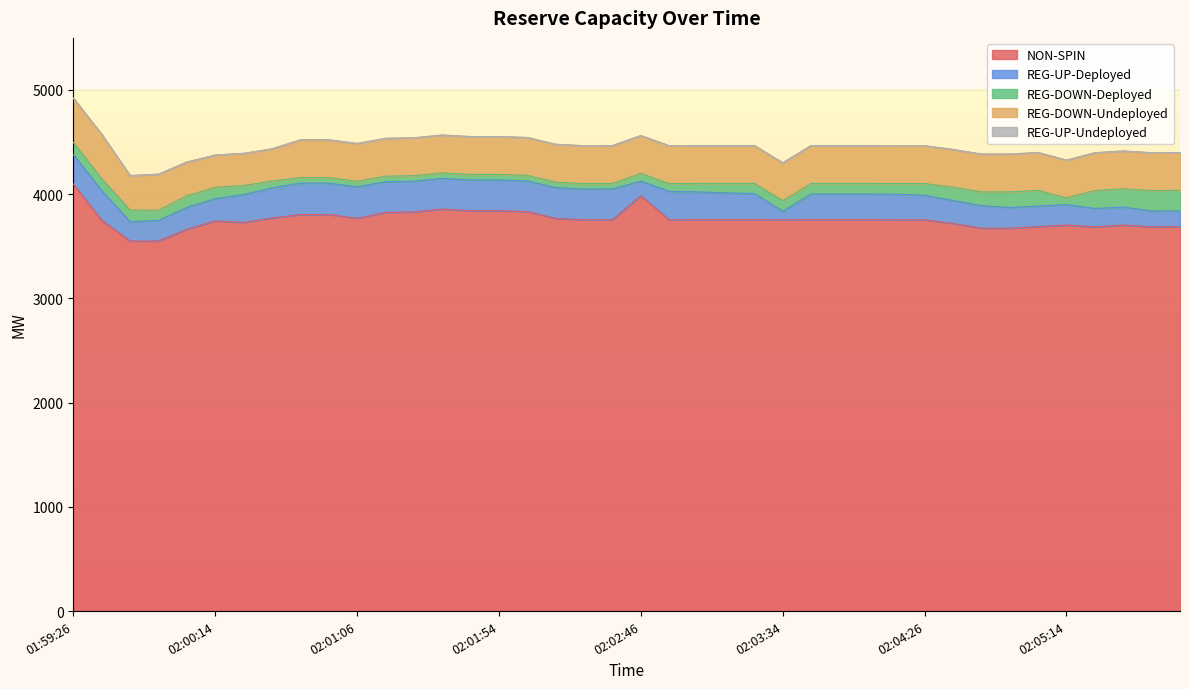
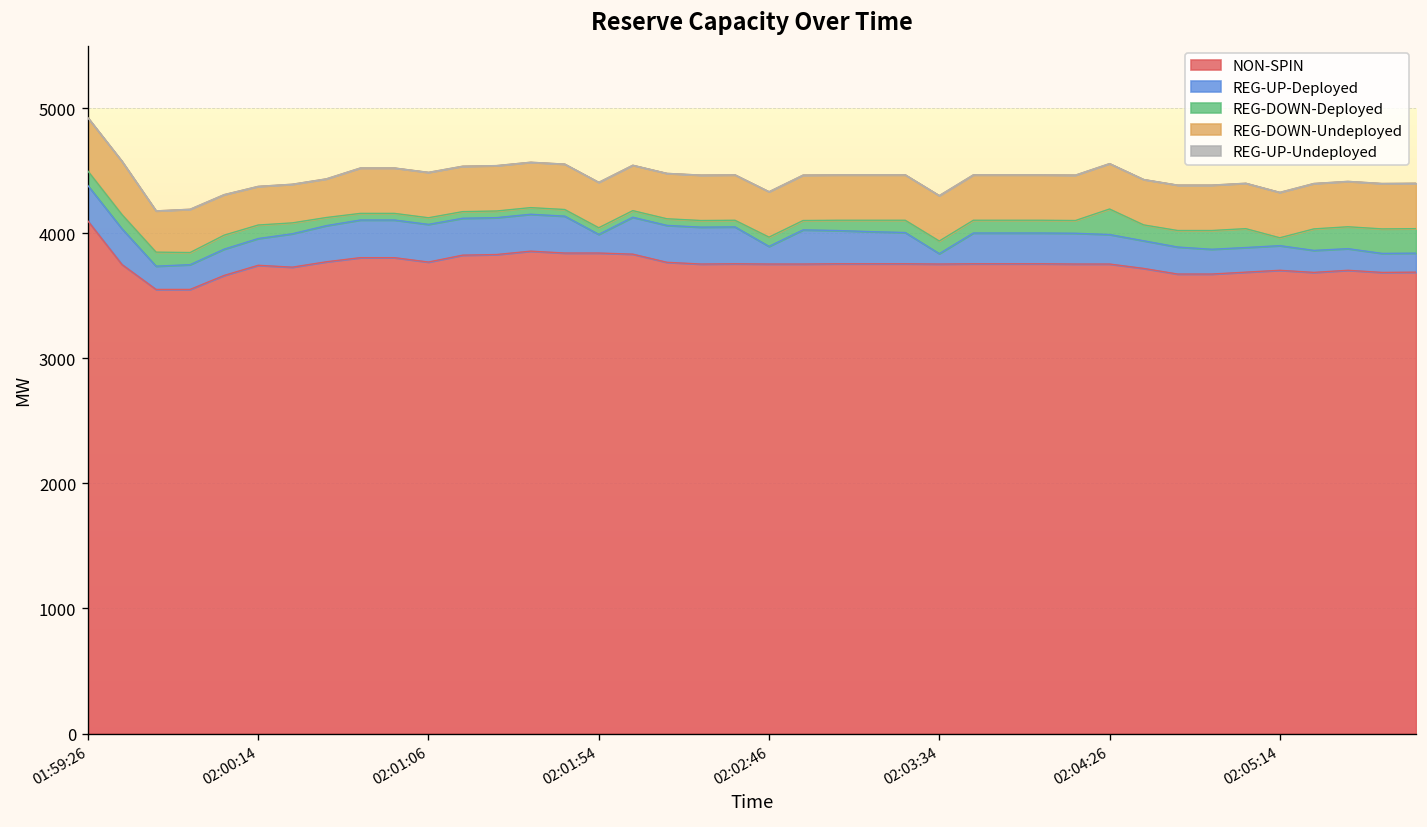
REG-UP-Deployed, 02:01:54: 300 -> 150
NON-SPIN, 02:02:46: 3990 -> 3750
REG-DOWN-Deployed, 02:04:26: 110 -> 200
